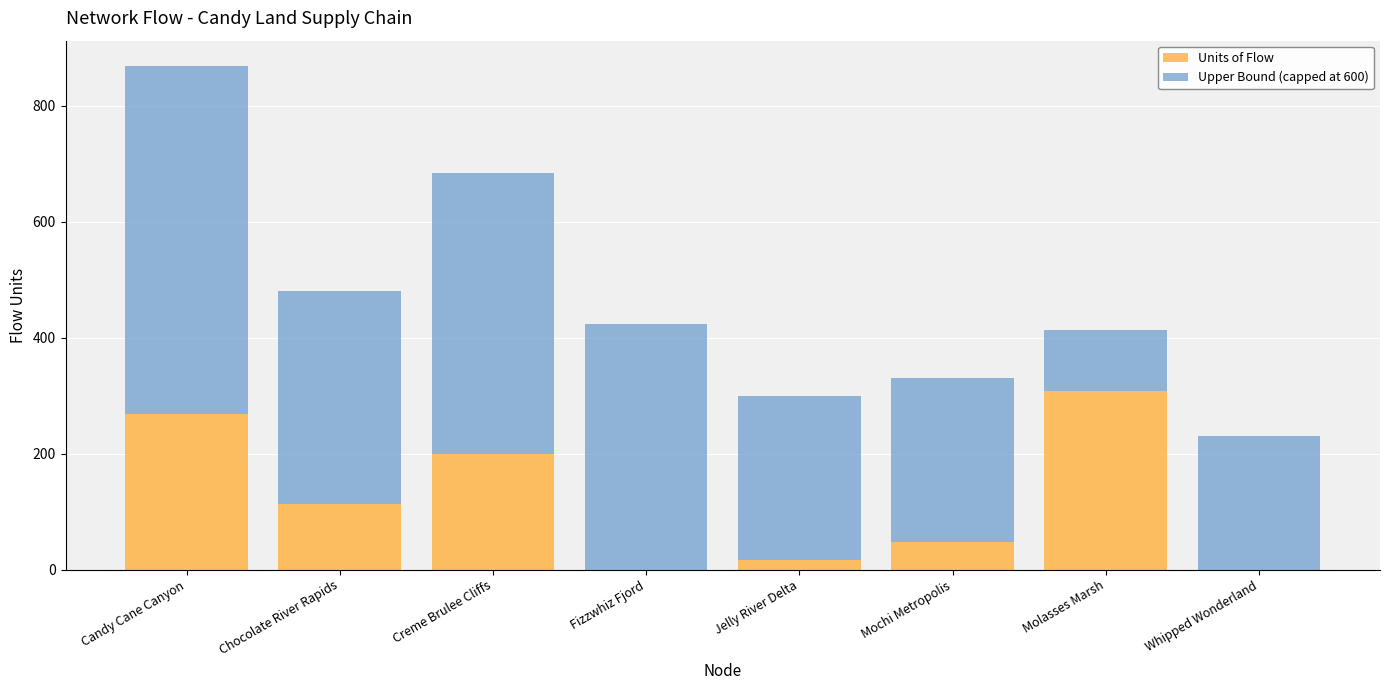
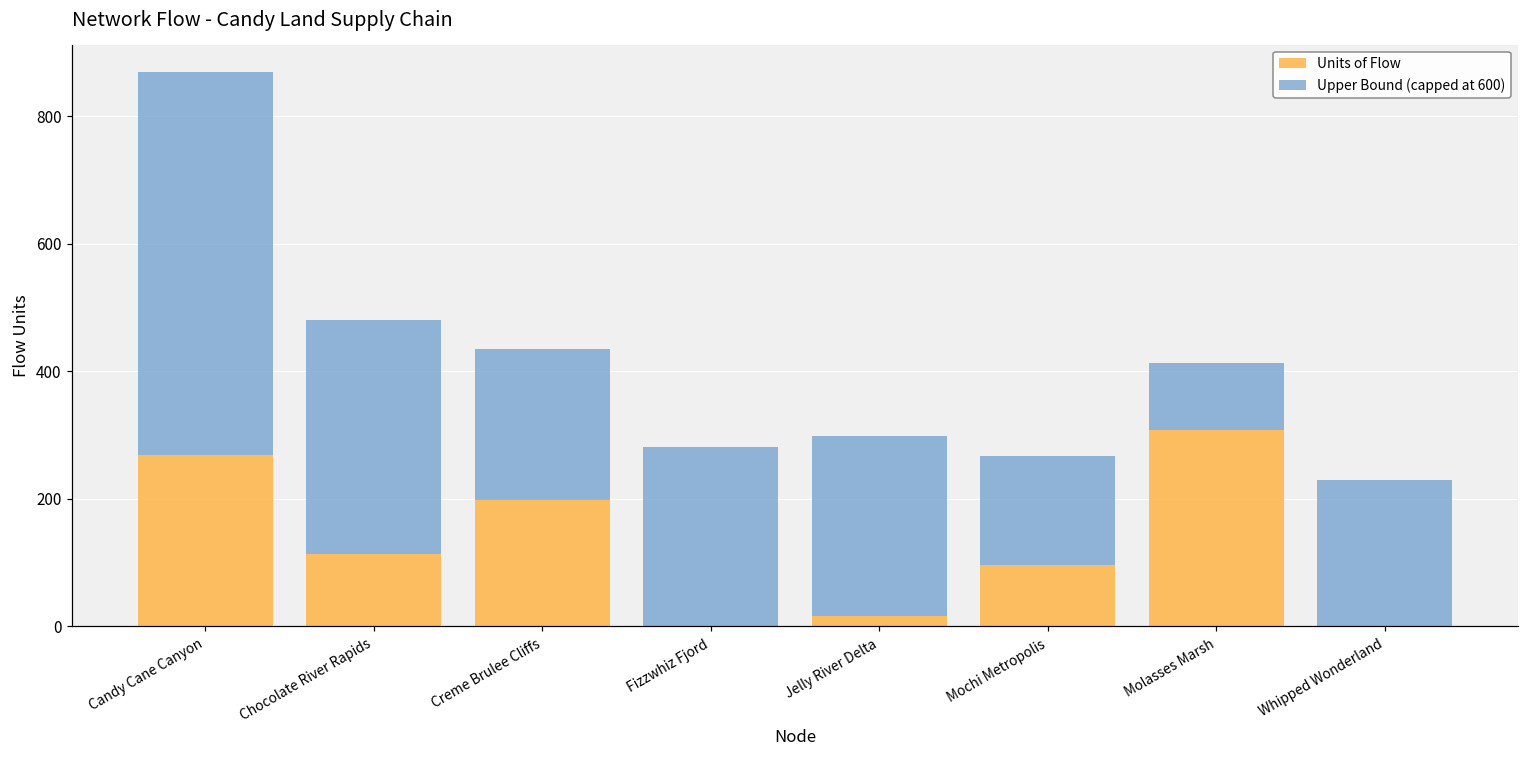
Upper Bound (capped at 600), Creme Brulee Cliffs: 490 -> 240
Upper Bound (capped at 600), Fizzwhiz Fjord: 420 -> 280
Units of Flow, Mochi Metropolis: 50 -> 100
Upper Bound (capped at 600), Mochi Metropolis: 280 -> 170
